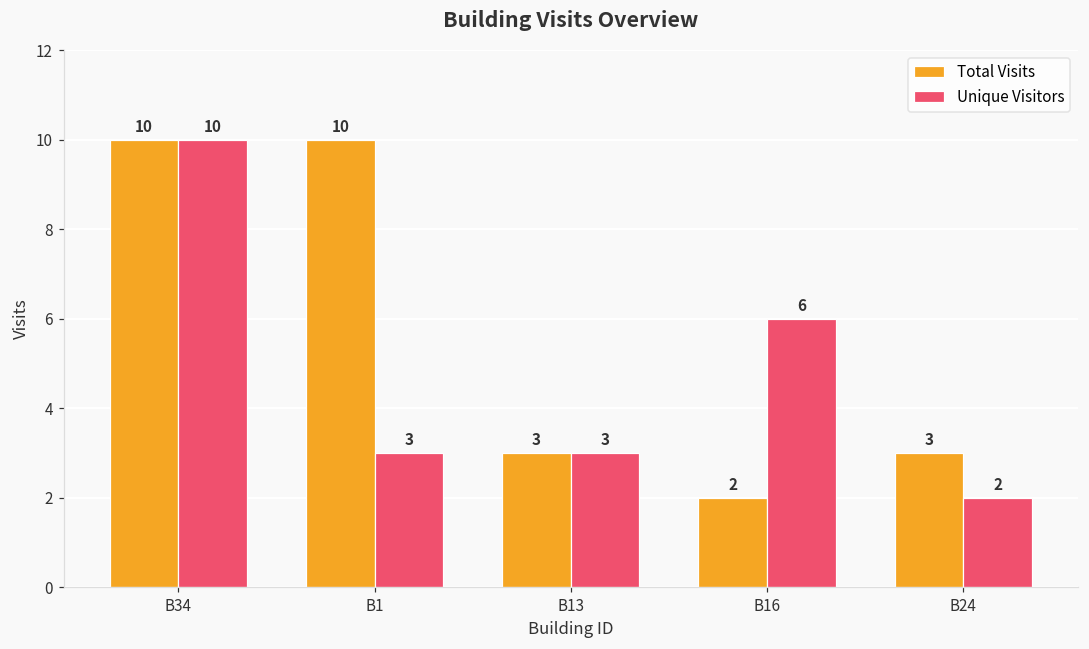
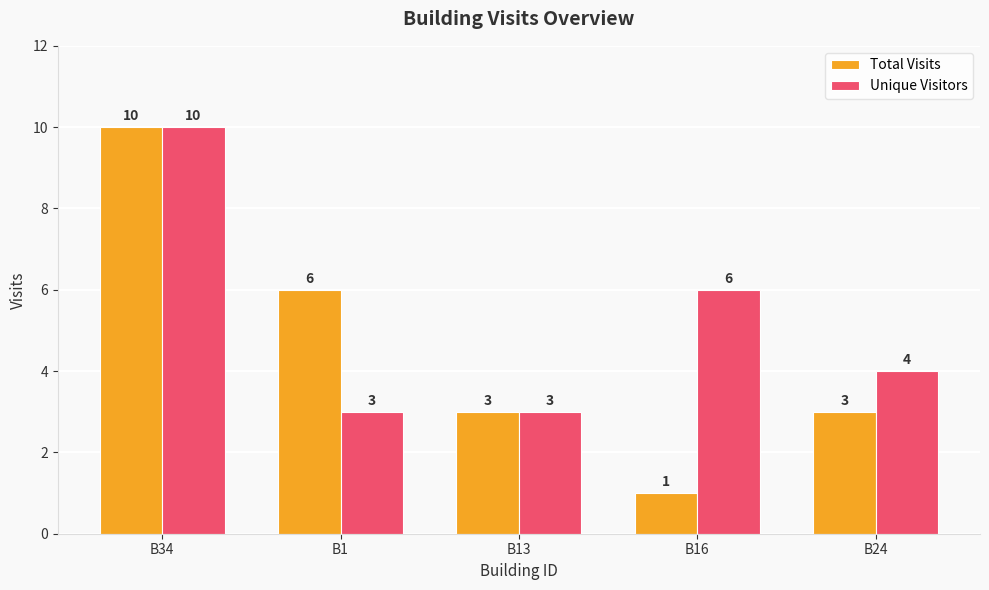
Total Visits, B1: 10 -> 6
Total Visits, B16: 2 -> 1
Unique Visitors, B24: 2 -> 4
